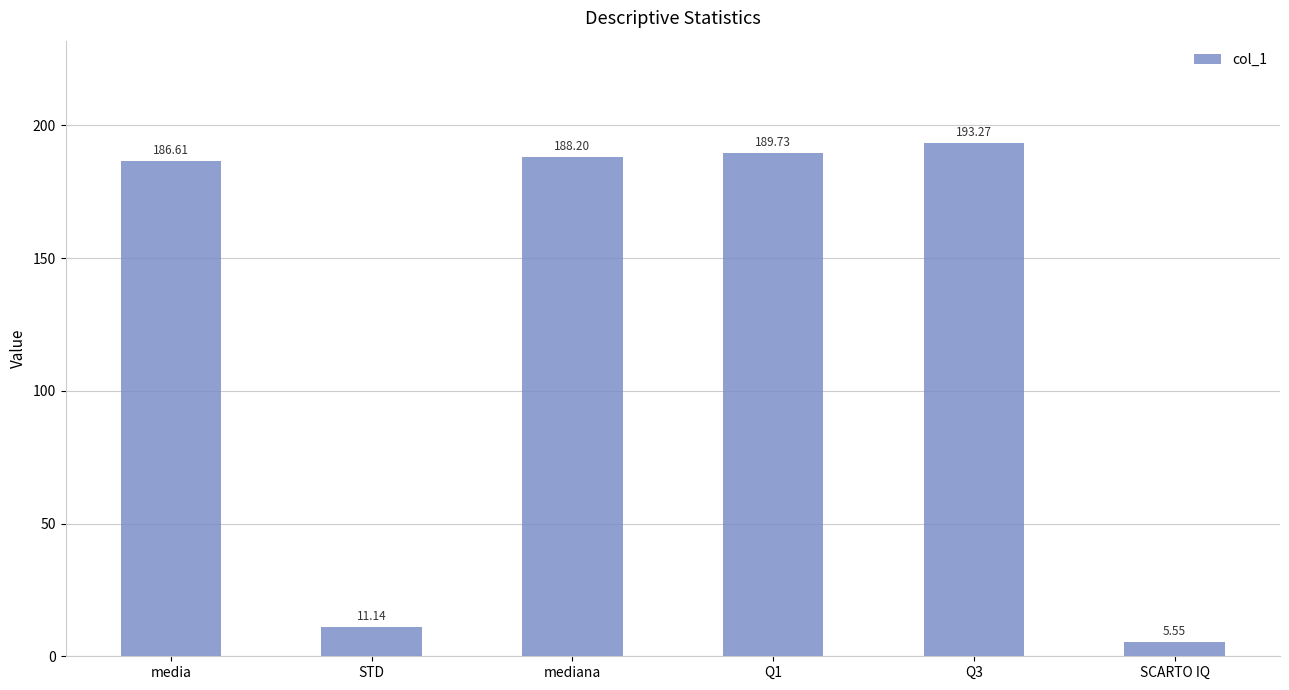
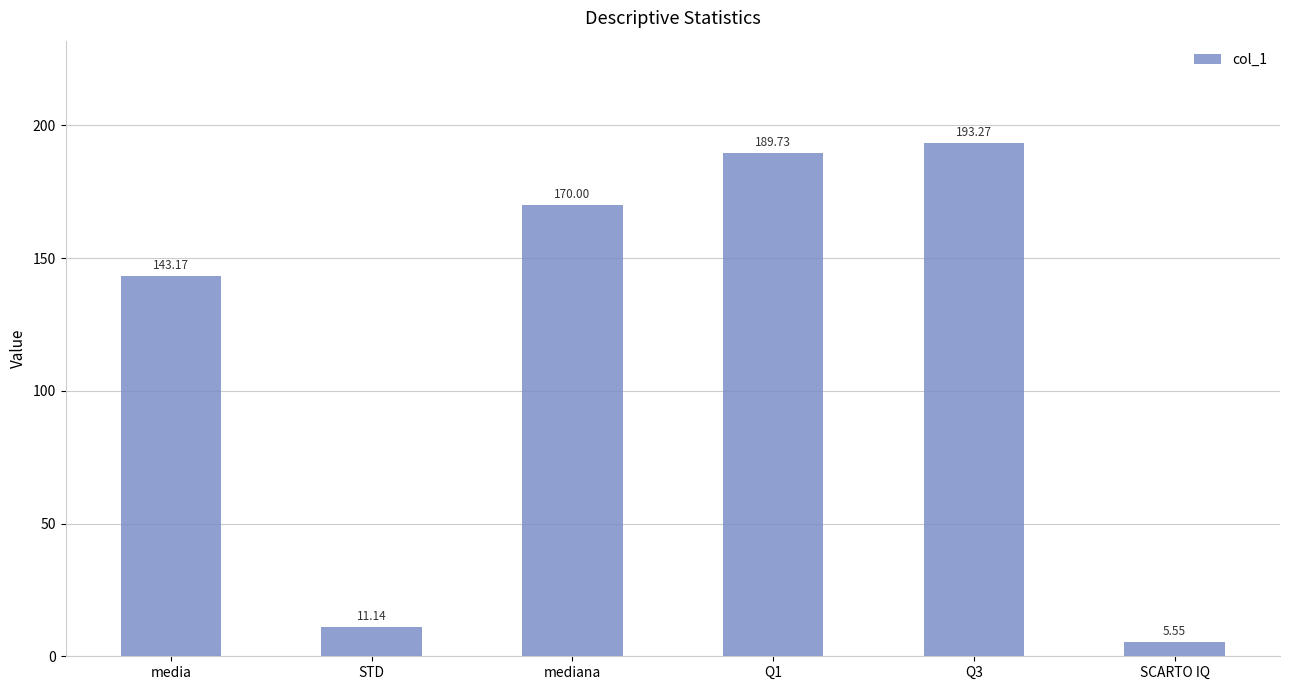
media: 186.61 -> 143.17
mediana: 188.20 -> 170.00
